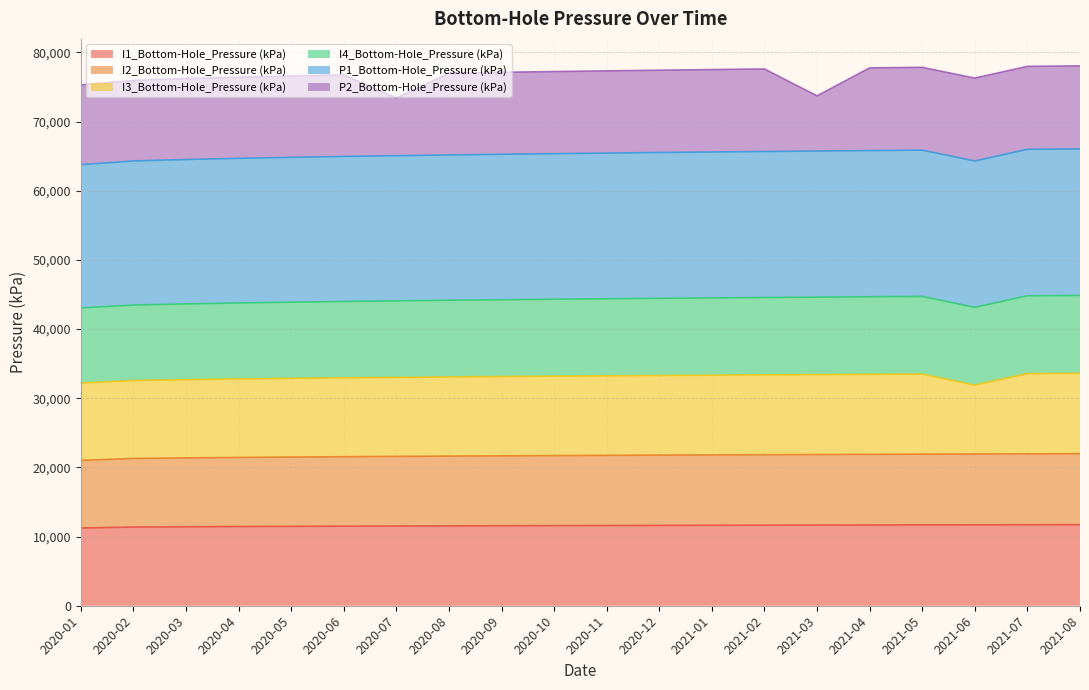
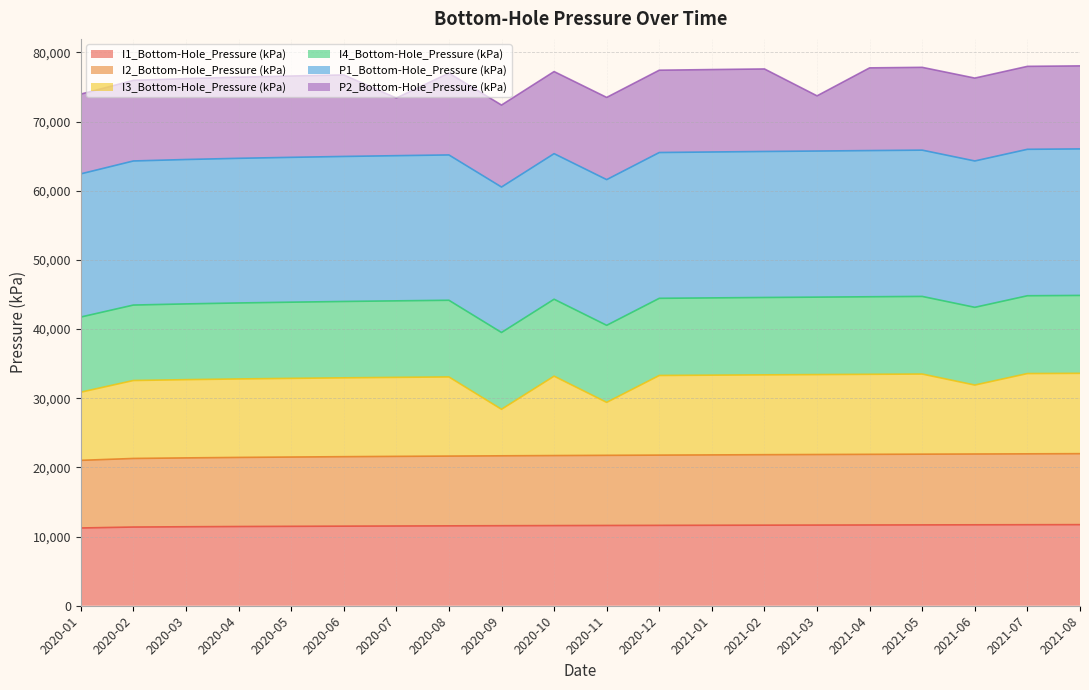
I3_Bottom-Hole_Pressure (kPa), 2020-01: 11,000 -> 10,000
I3_Bottom-Hole_Pressure (kPa), 2020-09: 11,000 -> 7,000
I3_Bottom-Hole_Pressure (kPa), 2020-11: 12,000 -> 8,000
